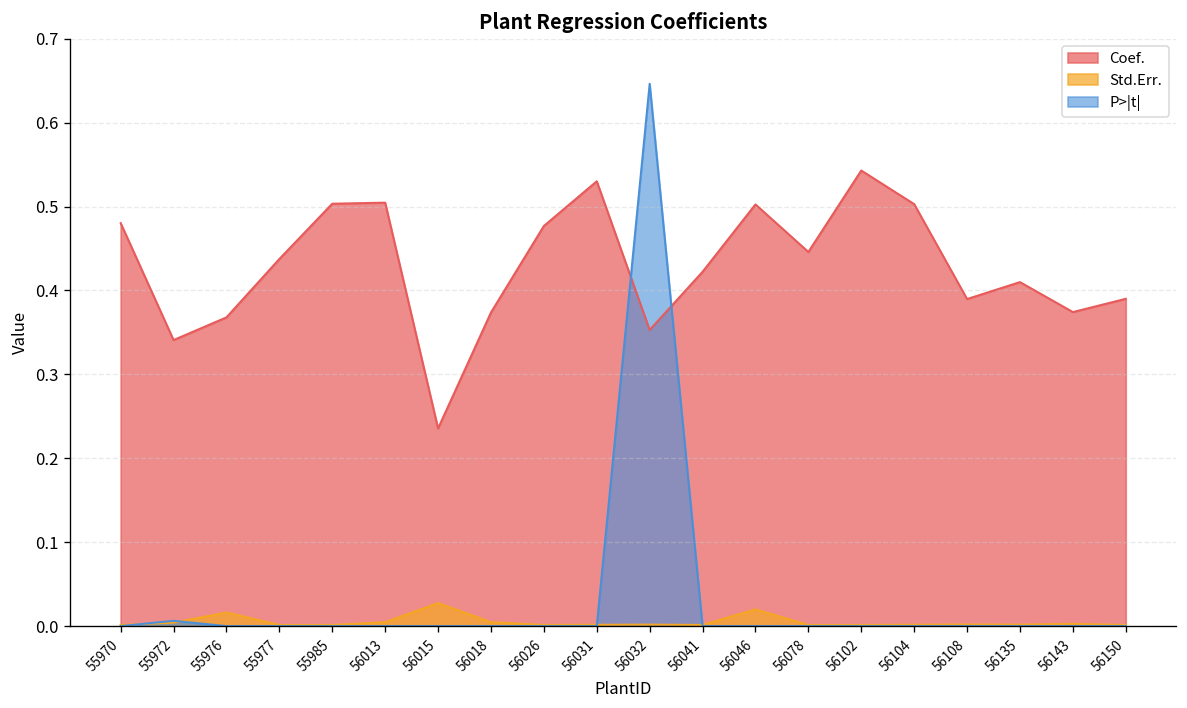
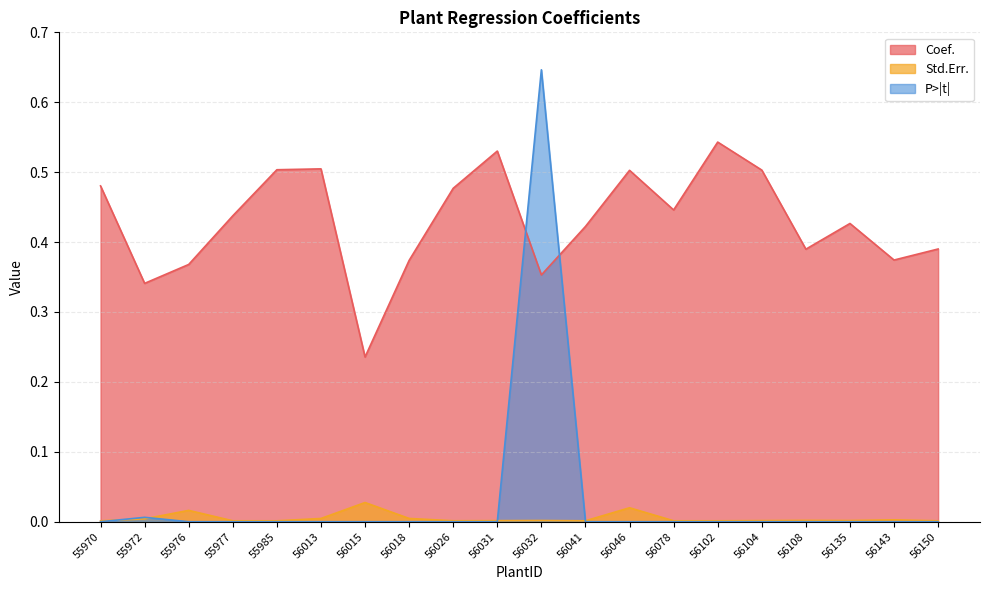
Coef., 56135: 0.41 -> 0.43
